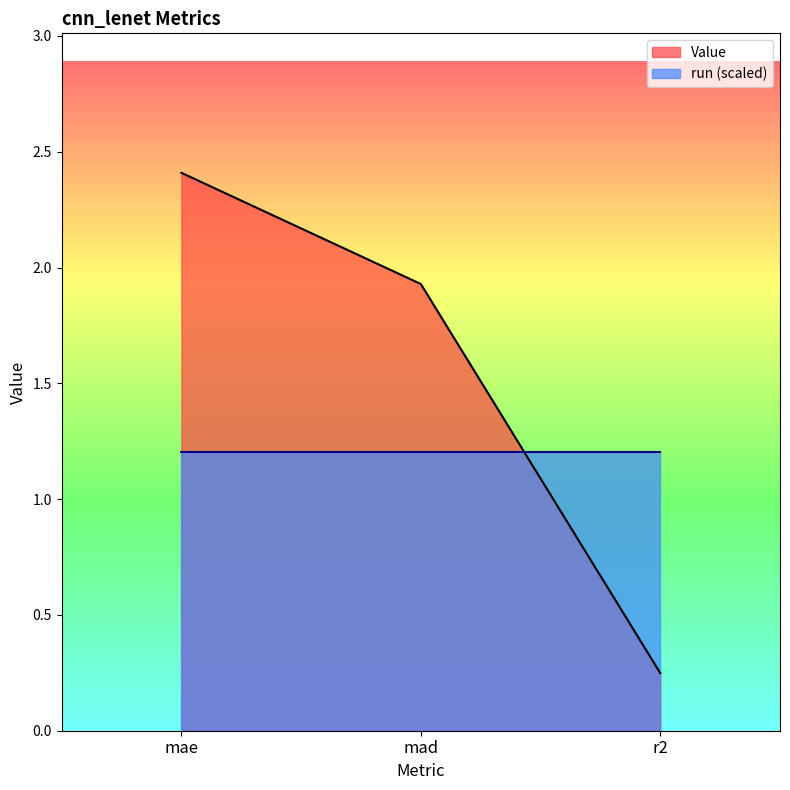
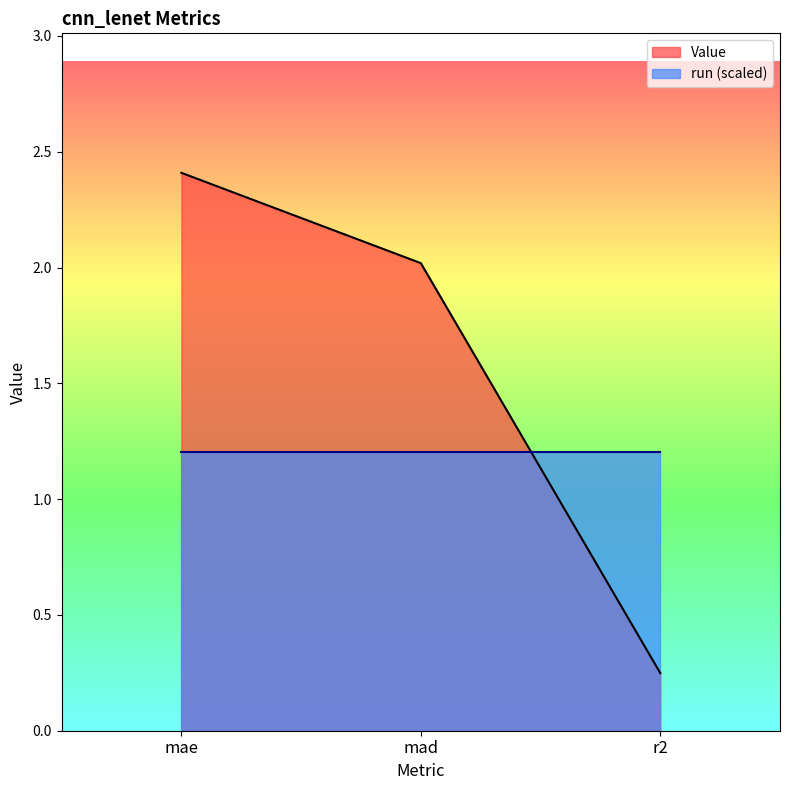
Value, mad: 1.93 -> 2.02
